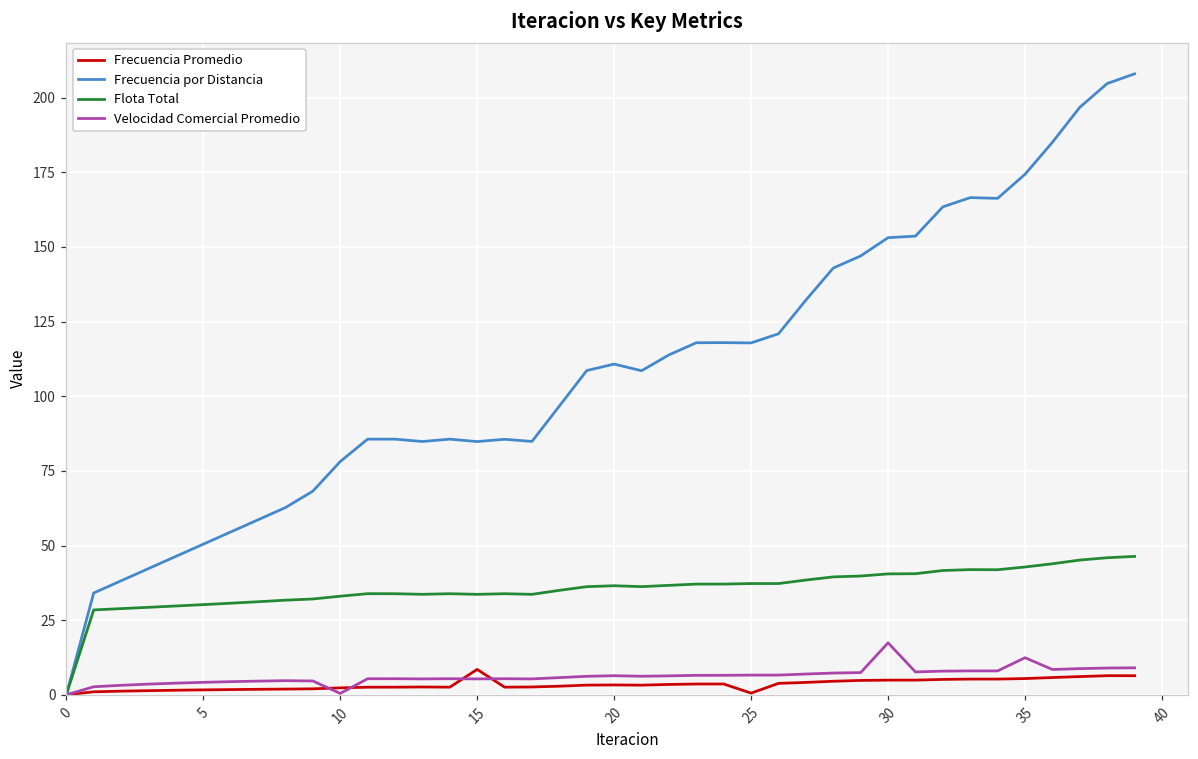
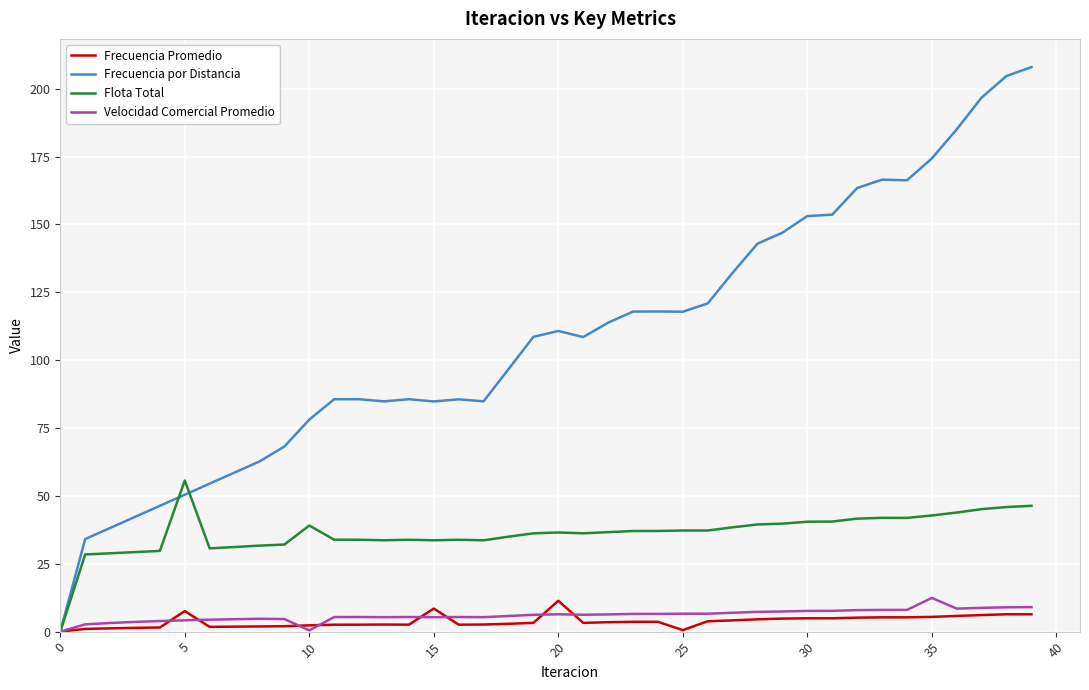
Frecuencia Promedio, 5: 2 -> 8
Flota Total, 5: 30 -> 56
Flota Total, 10: 33 -> 39
Frecuencia Promedio, 20: 3 -> 11
Velocidad Comercial Promedio, 30: 17 -> 8
